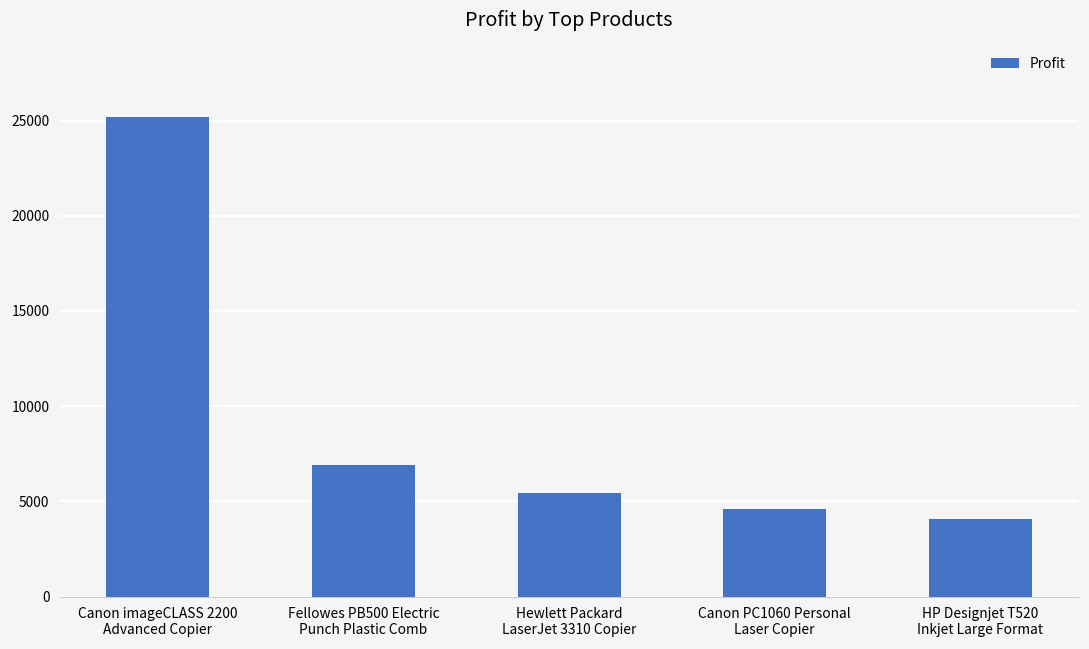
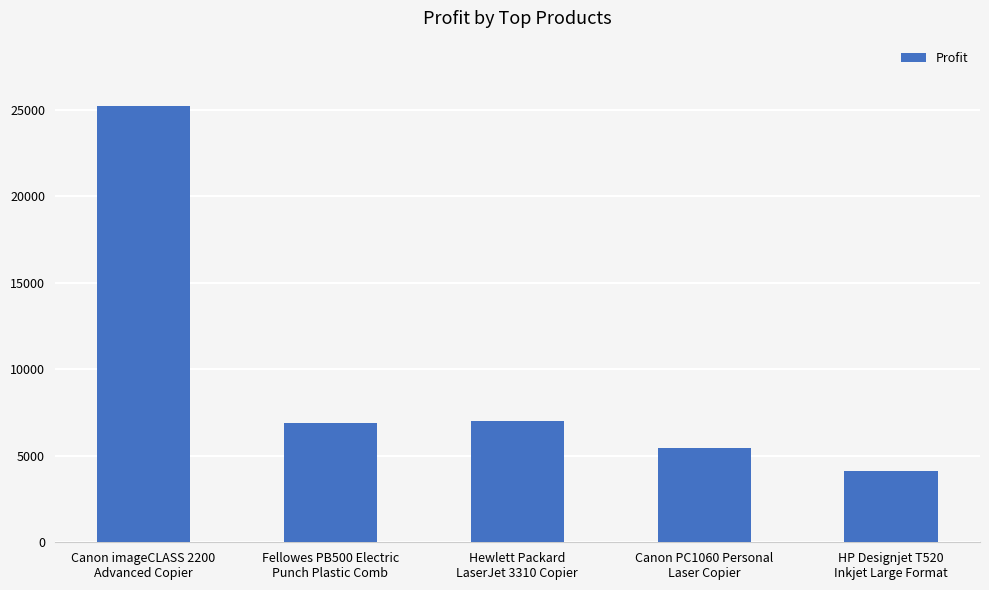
Hewlett Packard LaserJet 3310 Copier: 5500 -> 7000
Canon PC1060 Personal Laser Copier: 4600 -> 5400
